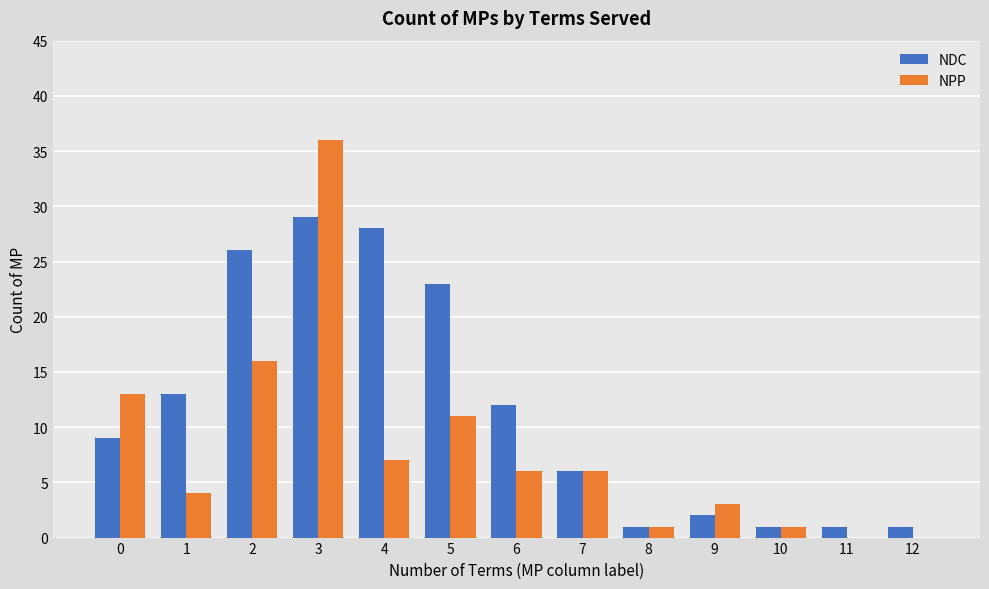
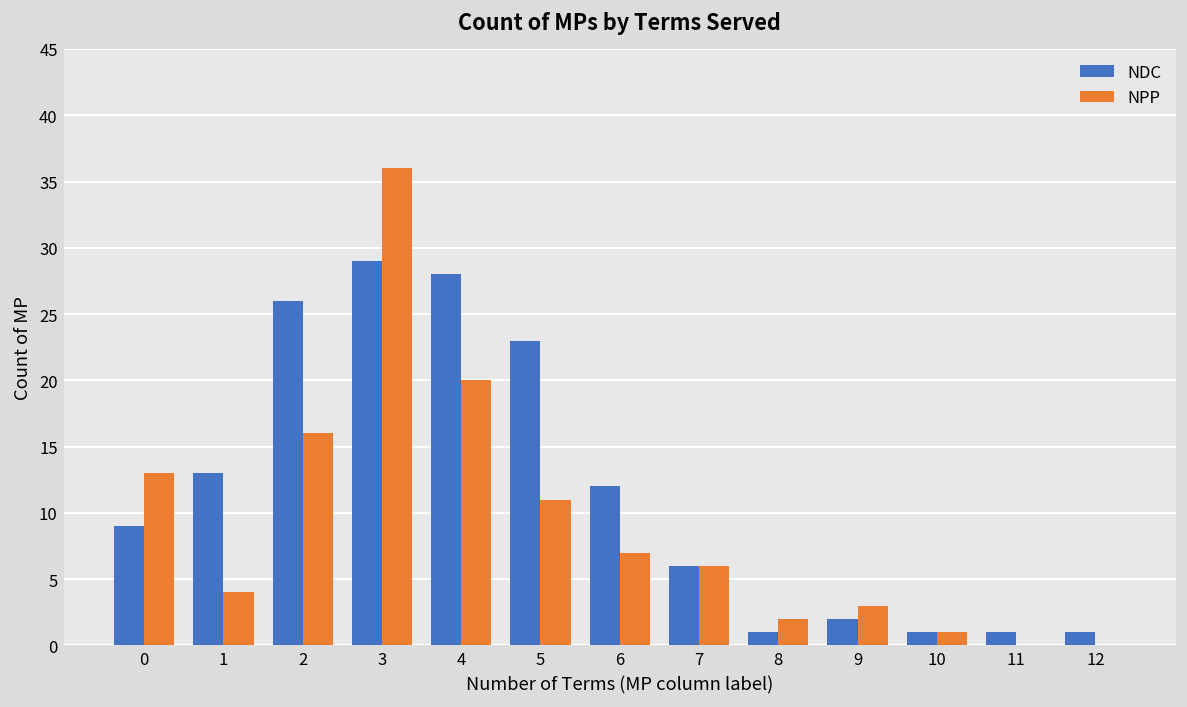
NPP, 4: 7 -> 20
NPP, 6: 6 -> 7
NPP, 8: 1 -> 2
